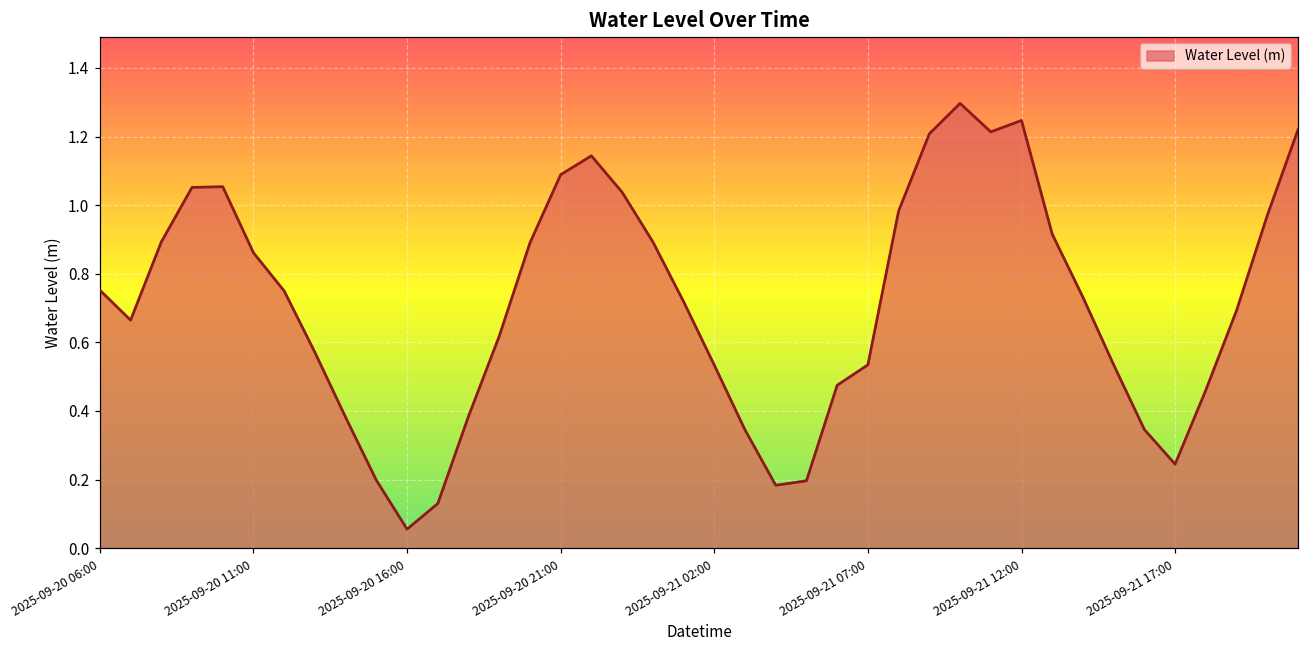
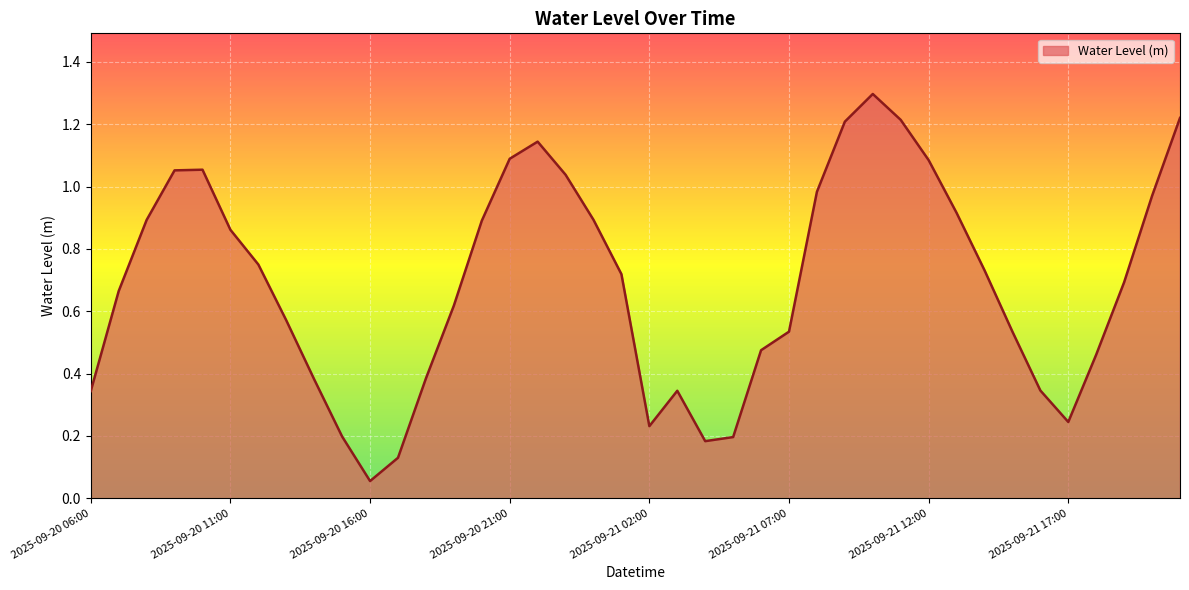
2025-09-20 06:00: 0.75 -> 0.34
2025-09-21 02:00: 0.53 -> 0.23
2025-09-21 12:00: 1.25 -> 1.08
